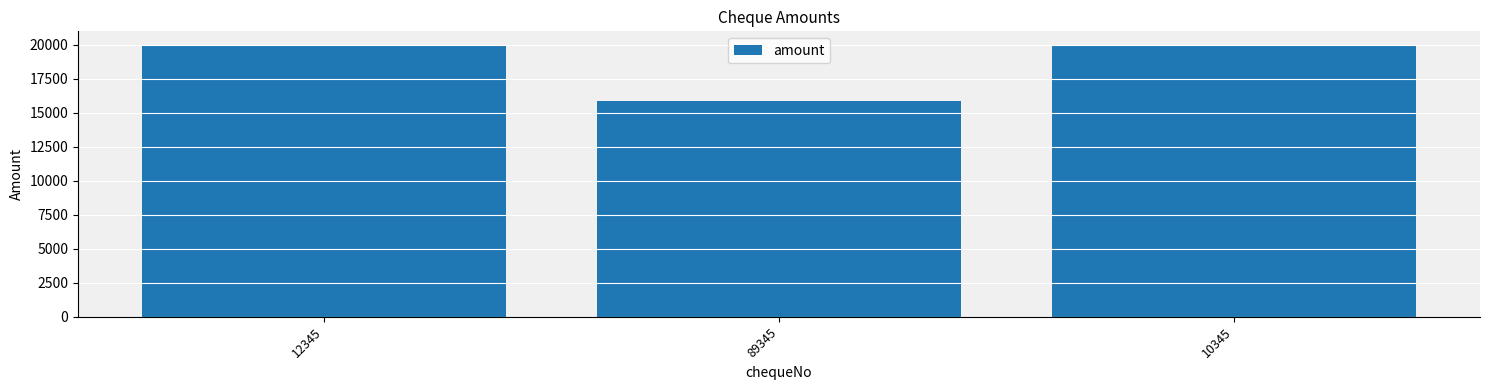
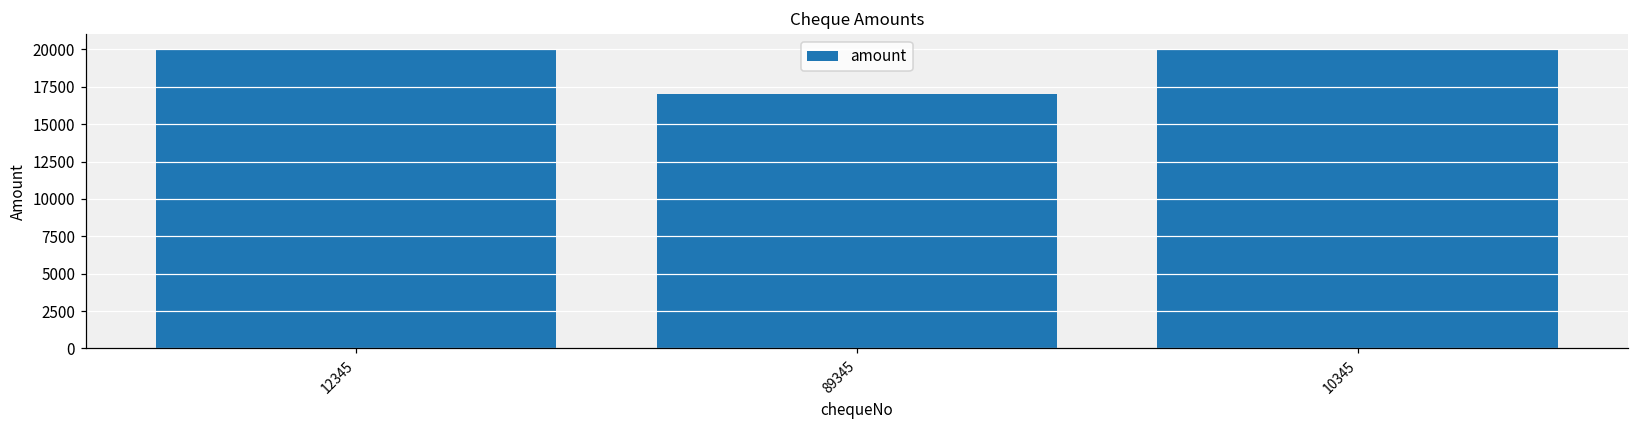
89345: 15900 -> 17000
